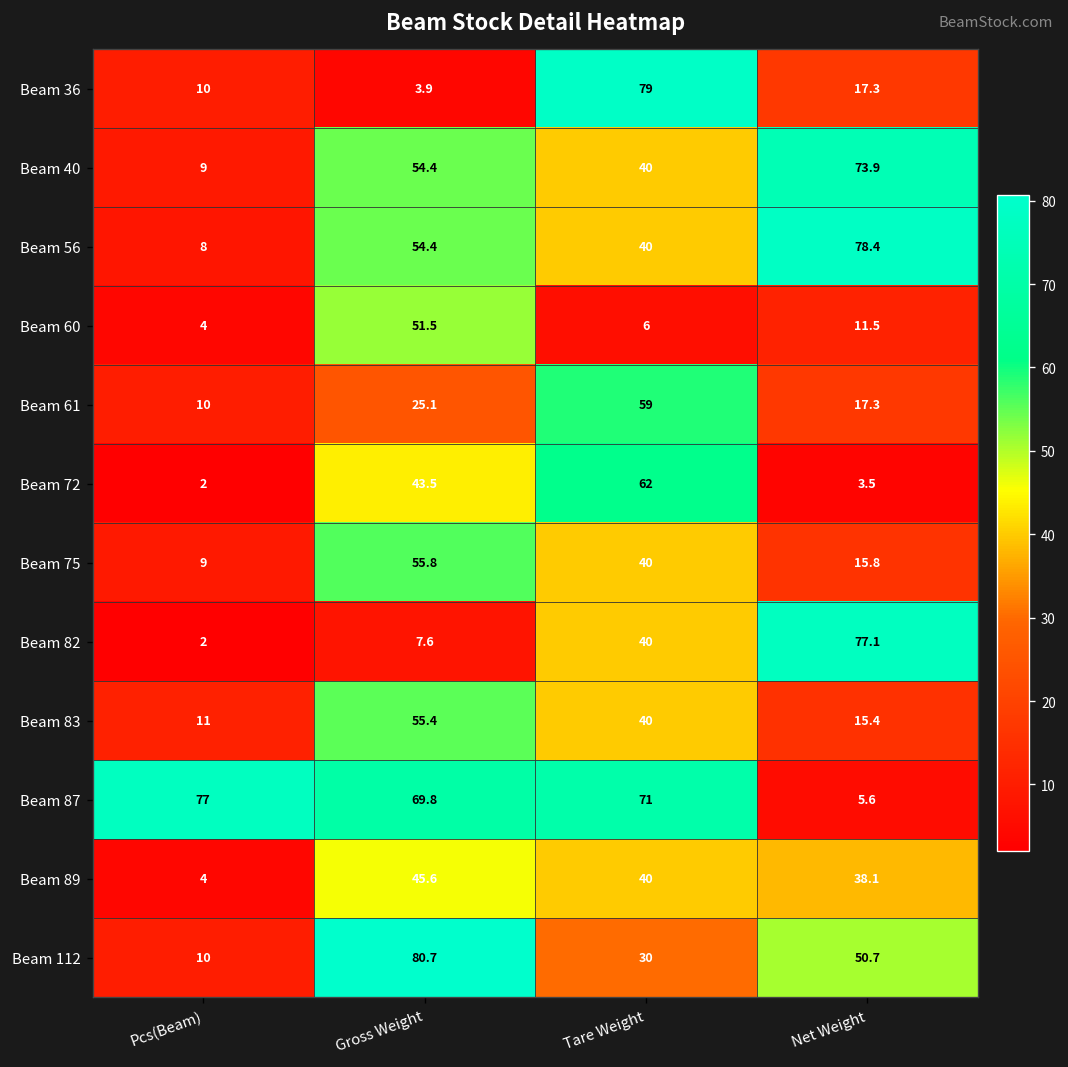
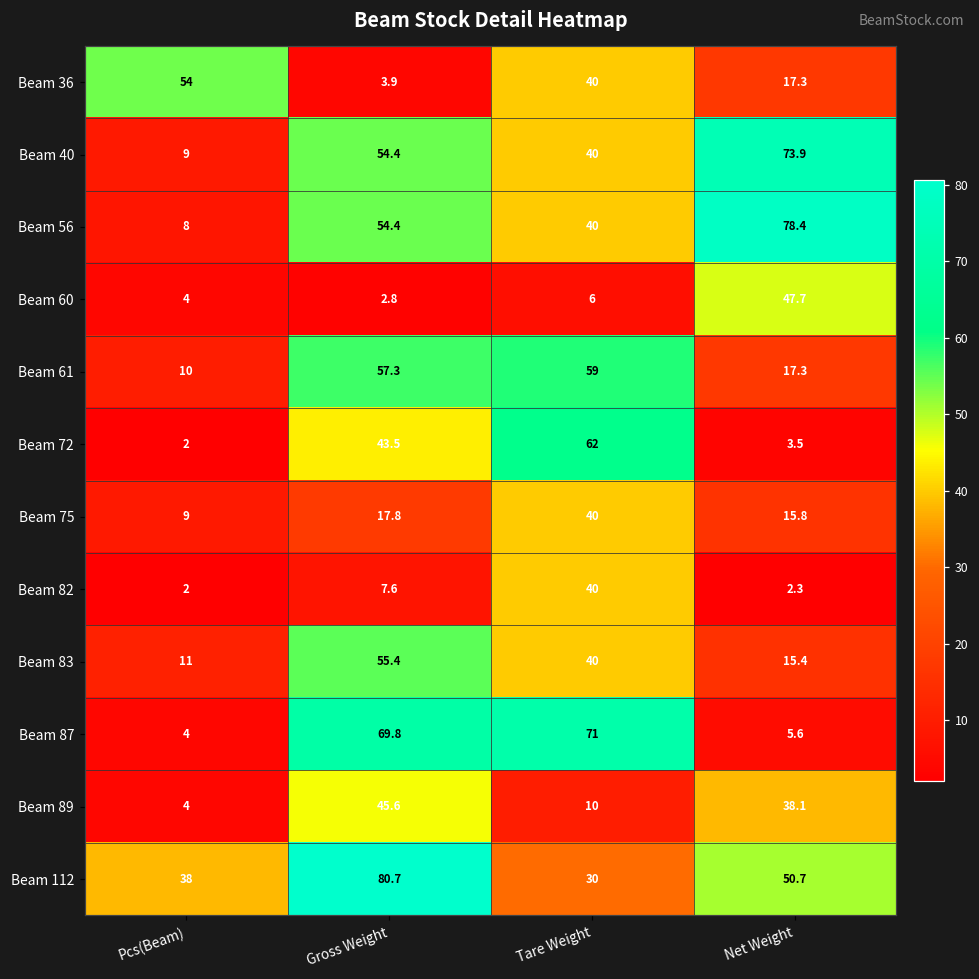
Beam 36, Pcs(Beam): 10 -> 54
Beam 36, Tare Weight: 79 -> 40
Beam 60, Gross Weight: 51.5 -> 2.8
Beam 60, Net Weight: 11.5 -> 47.7
Beam 61, Gross Weight: 25.1 -> 57.3
Beam 75, Gross Weight: 55.8 -> 17.8
Beam 82, Net Weight: 77.1 -> 2.3
Beam 87, Pcs(Beam): 77 -> 4
Beam 89, Tare Weight: 40 -> 10
Beam 112, Pcs(Beam): 10 -> 38
